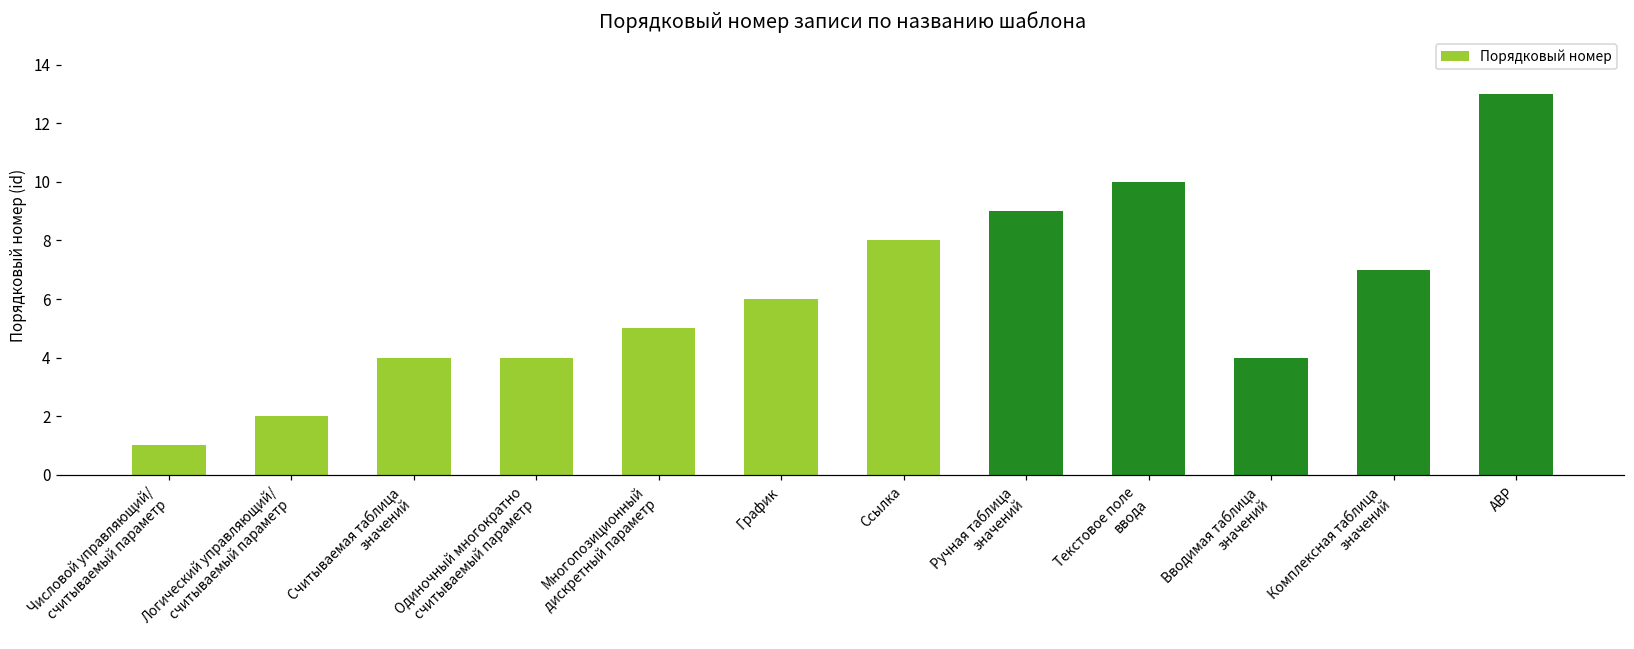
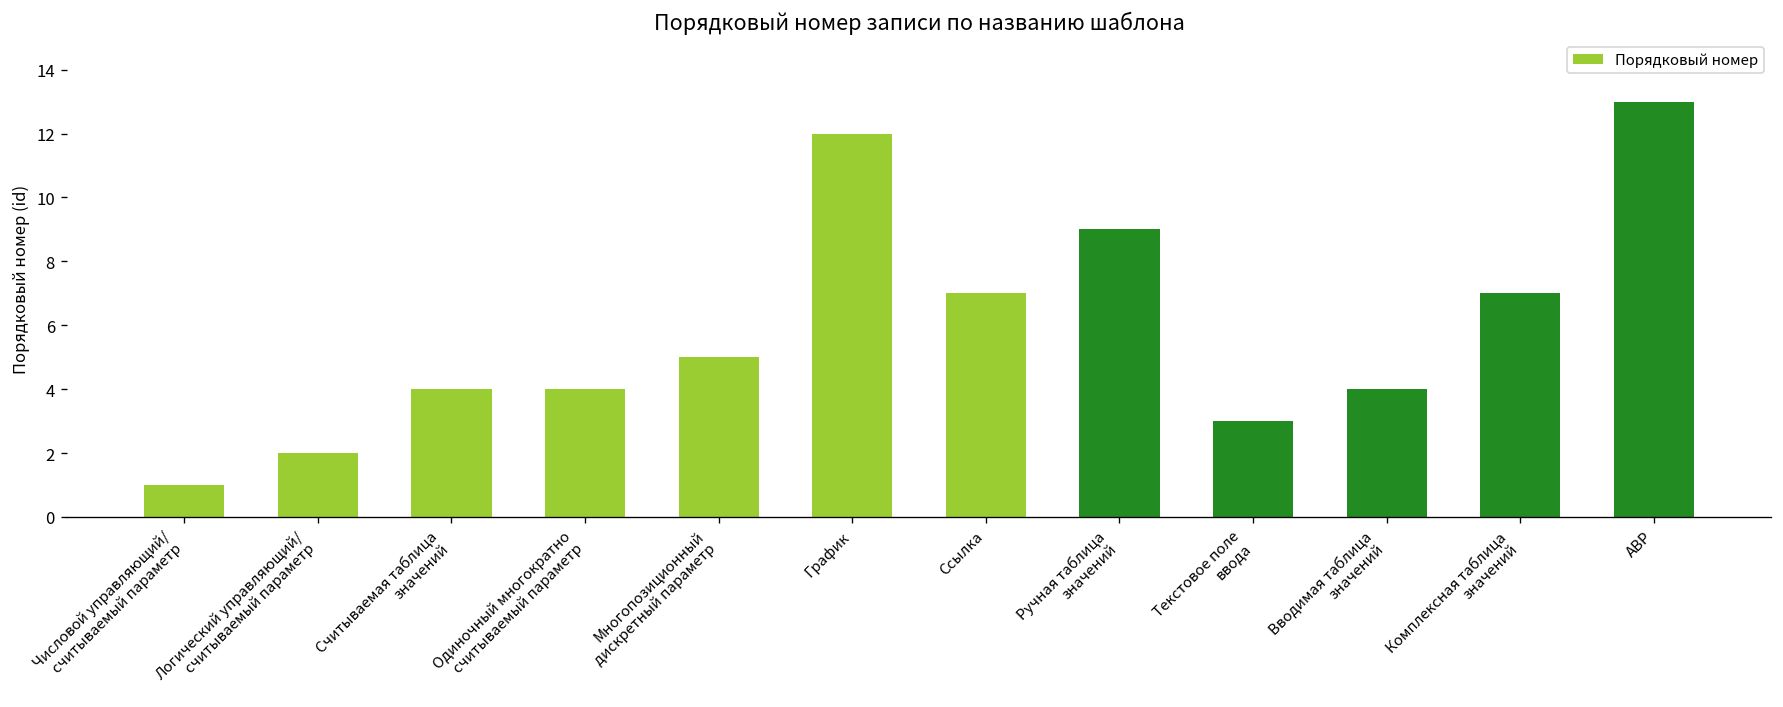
График: 6 -> 12
Ссылка: 8 -> 7
Текстовое поле ввода: 10 -> 3
